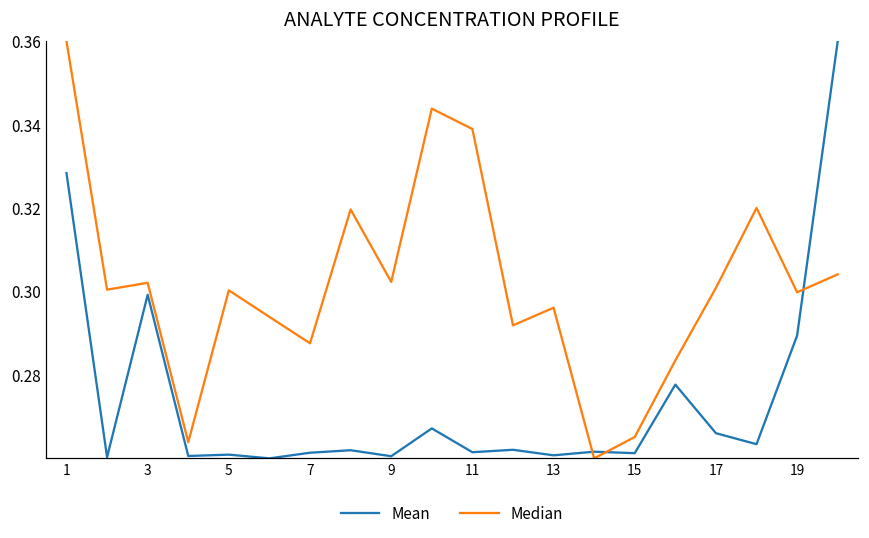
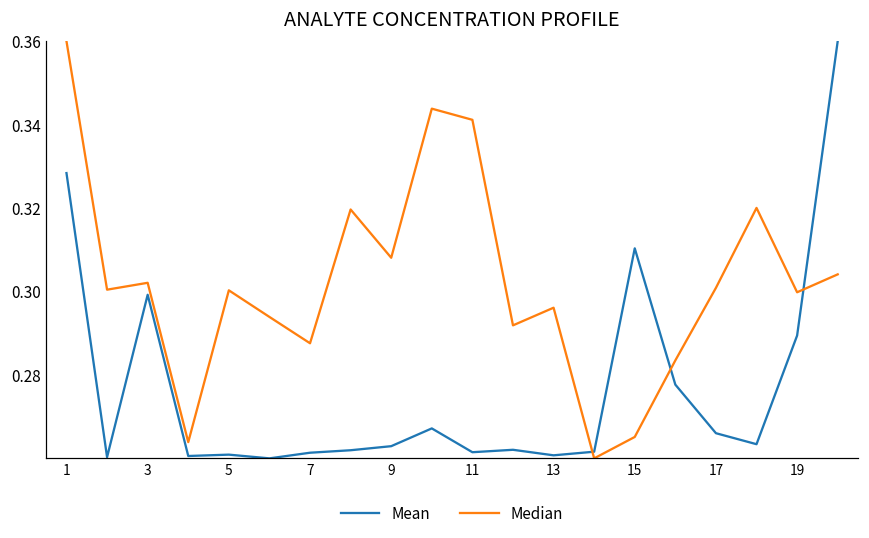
Mean, 9: 0.261 -> 0.263
Median, 9: 0.302 -> 0.308
Median, 11: 0.339 -> 0.341
Mean, 15: 0.261 -> 0.310
